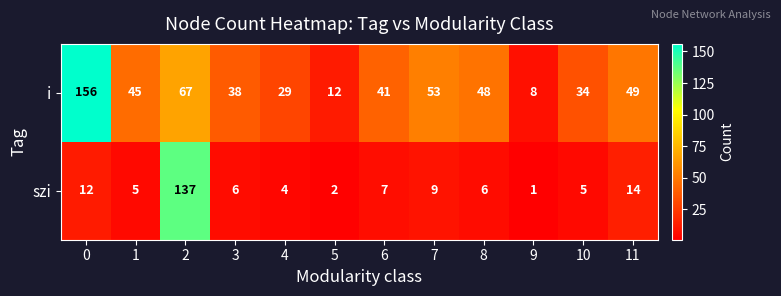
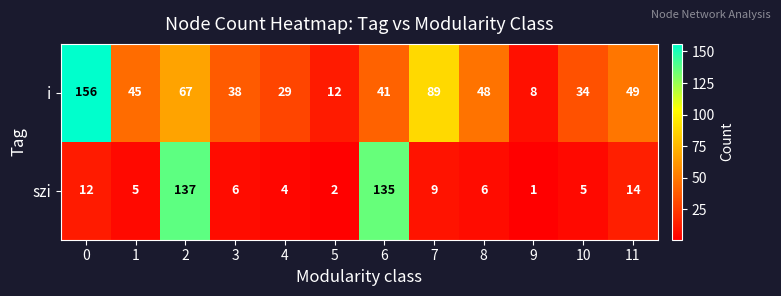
i, 7: 53 -> 89
szi, 6: 7 -> 135
